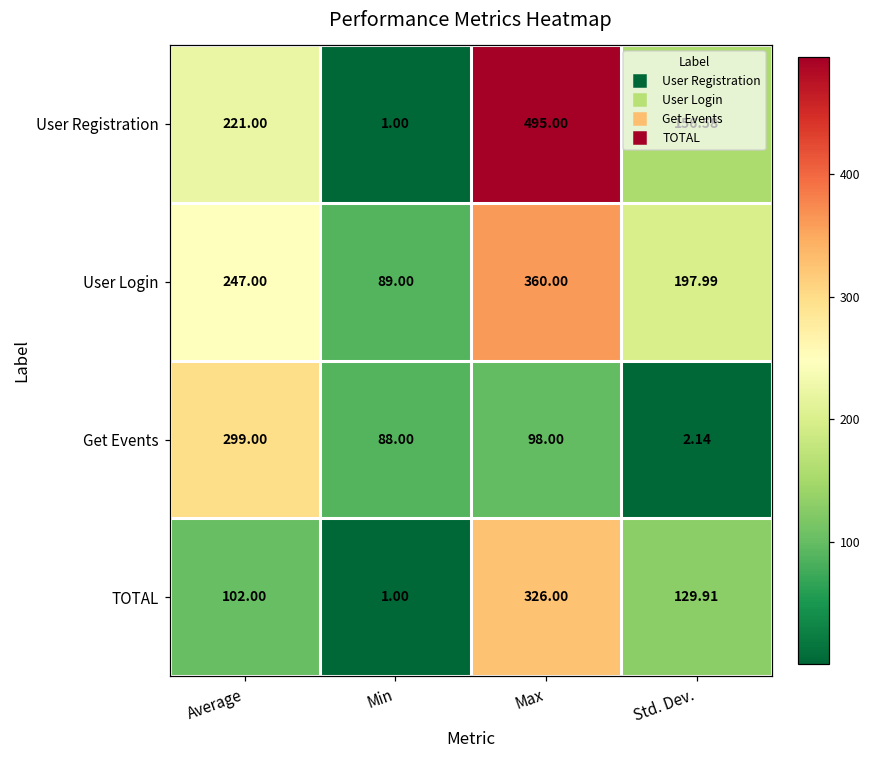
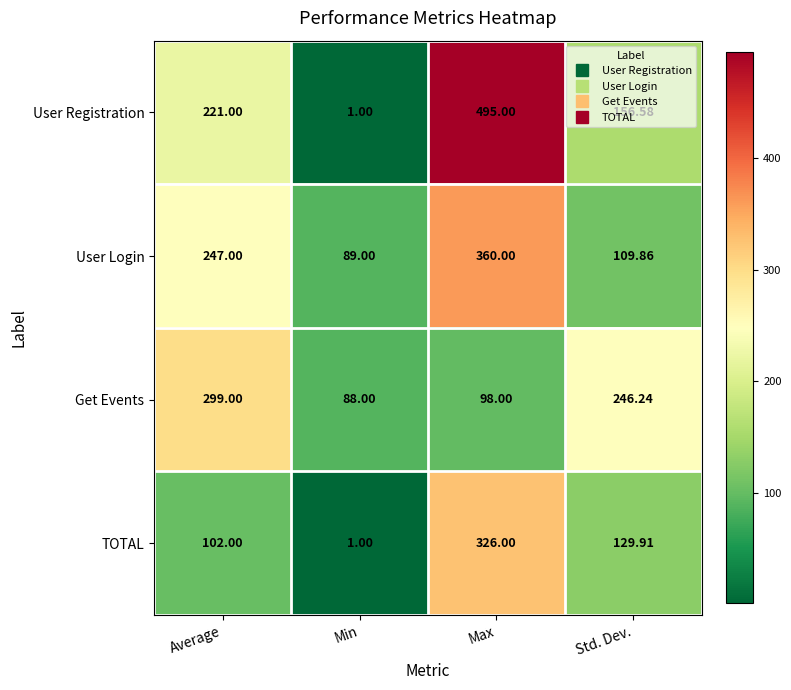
User Login, Std. Dev.: 197.99 -> 109.86
Get Events, Std. Dev.: 2.14 -> 246.24
